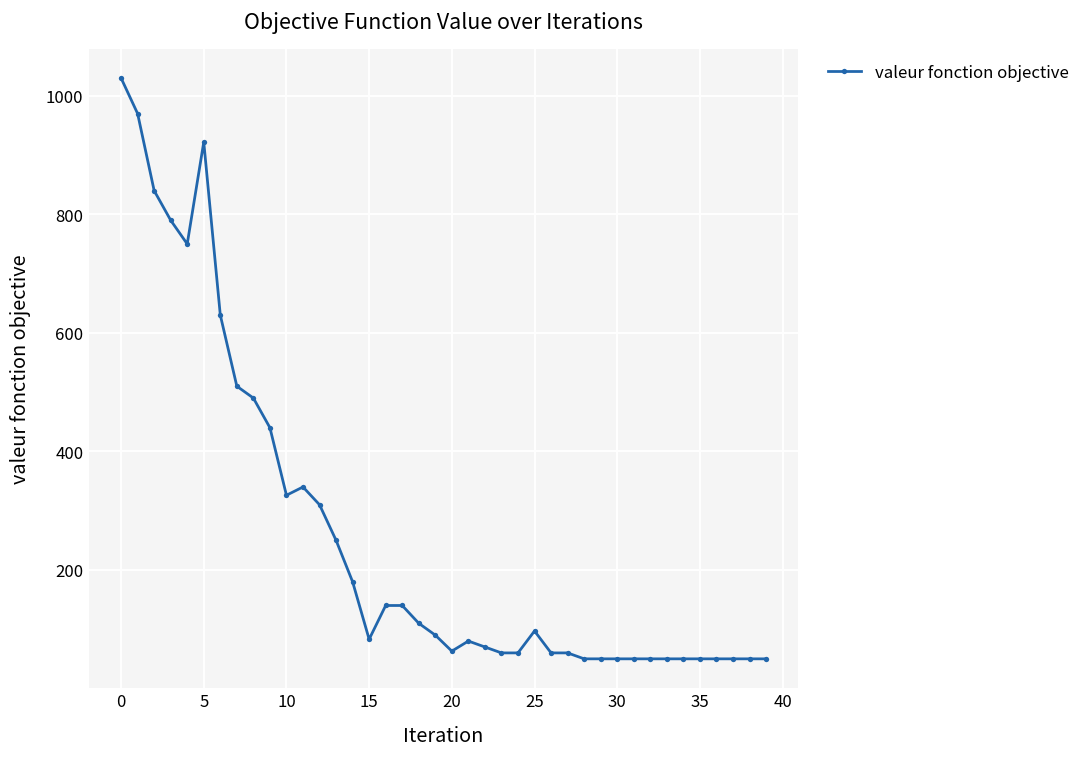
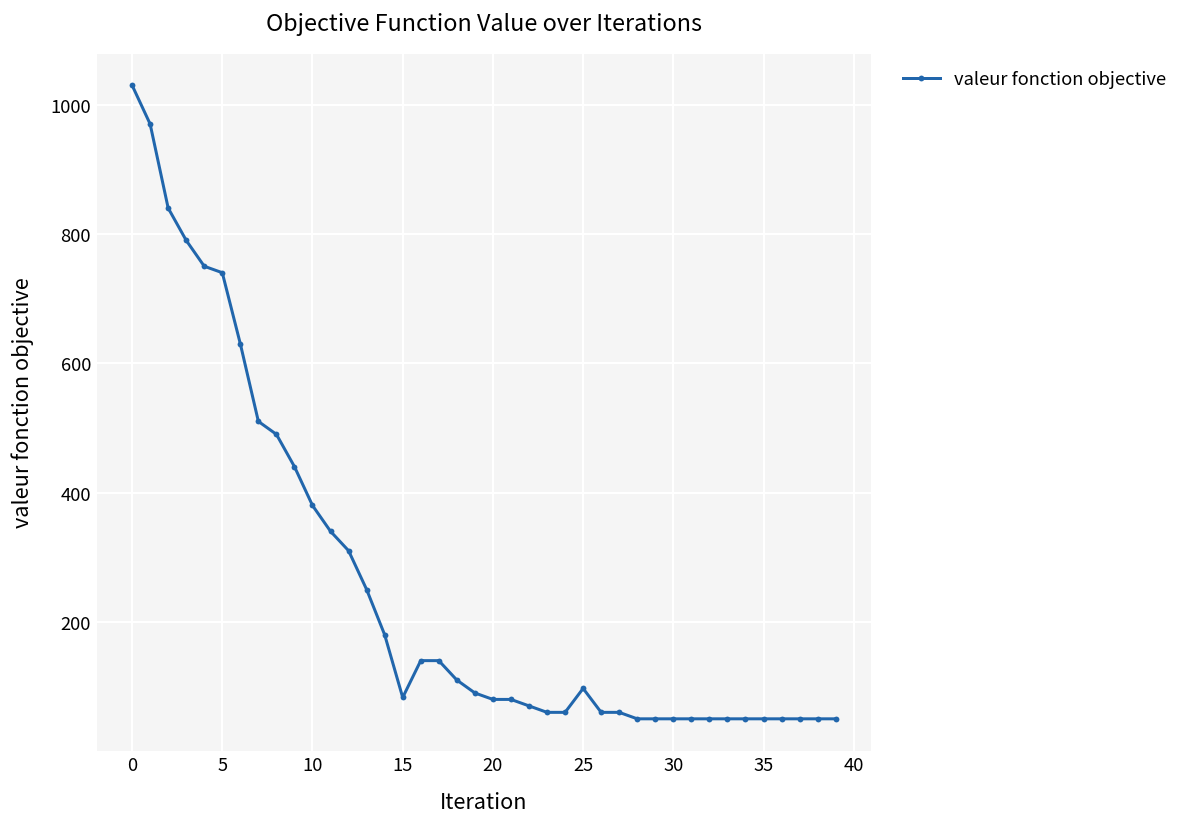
5: 920 -> 740
10: 330 -> 380
20: 60 -> 80
